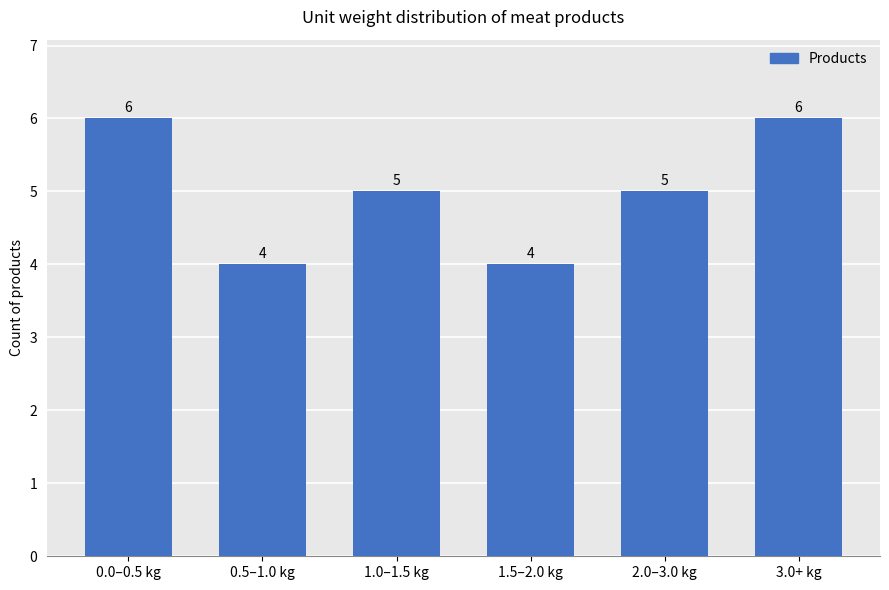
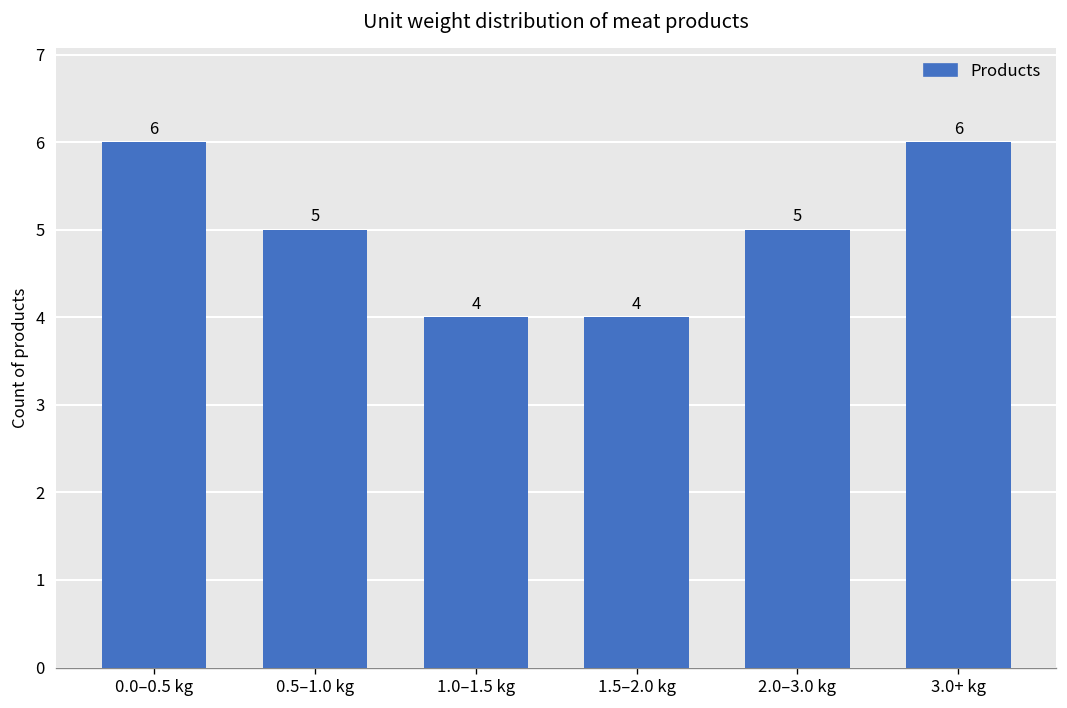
0.5–1.0 kg: 4 -> 5
1.0–1.5 kg: 5 -> 4
